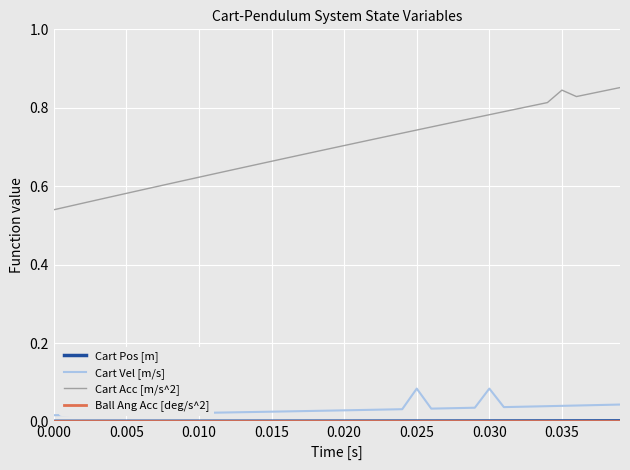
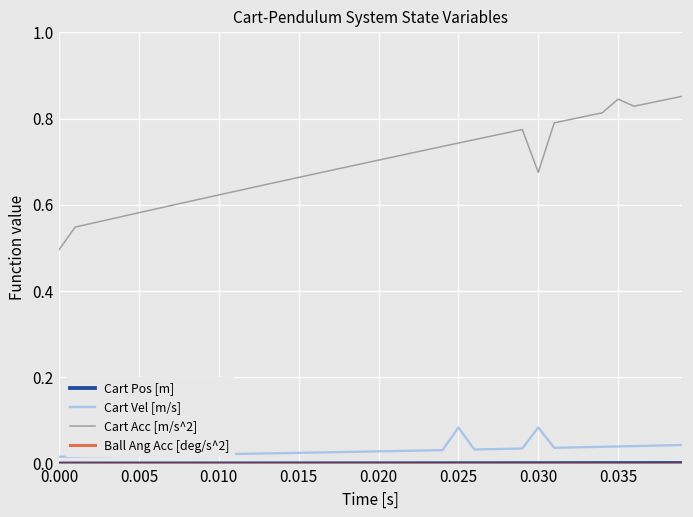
Cart Acc [m/s^2], 0.000: 0.54 -> 0.50
Cart Acc [m/s^2], 0.030: 0.78 -> 0.68
